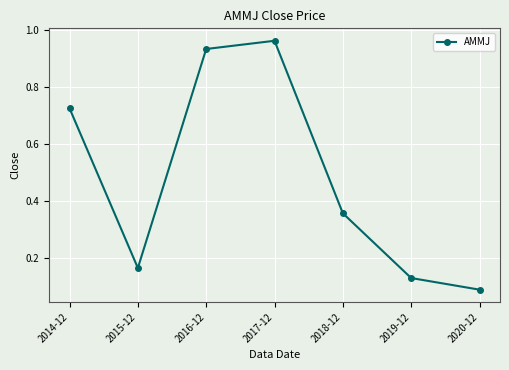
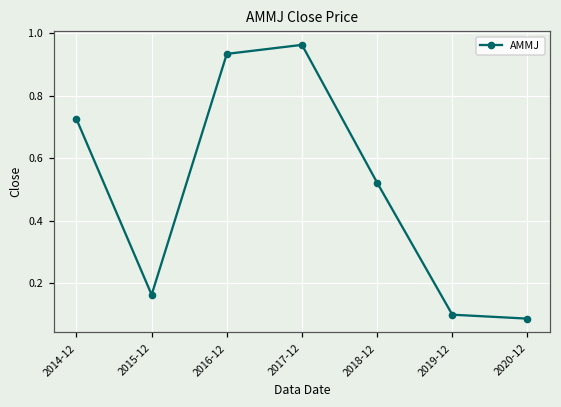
2018-12: 0.36 -> 0.52
2019-12: 0.13 -> 0.10
